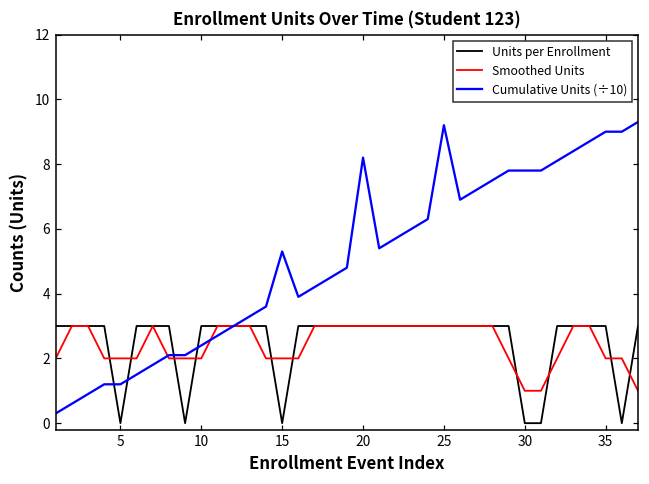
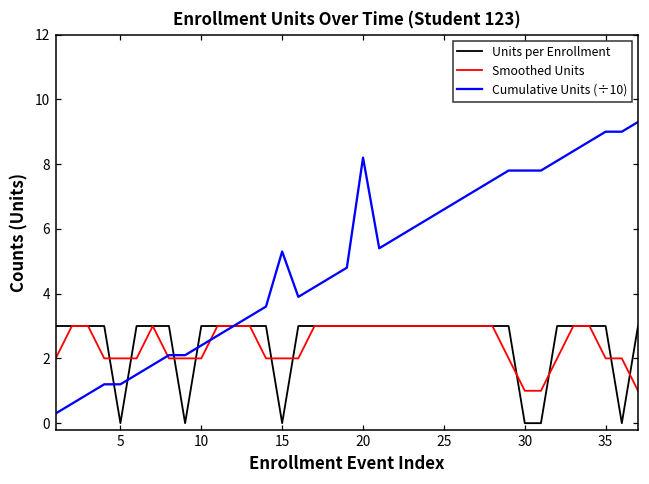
Cumulative Units (÷10), 25: 9.2 -> 6.6
